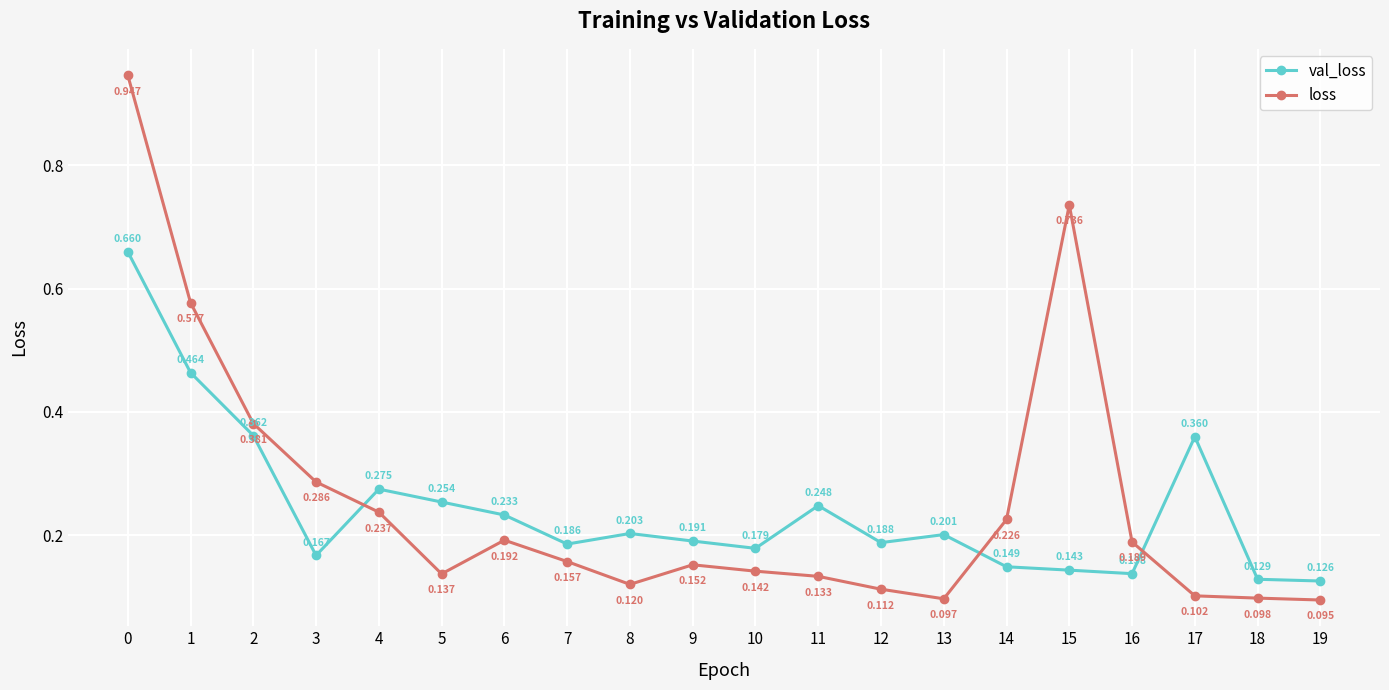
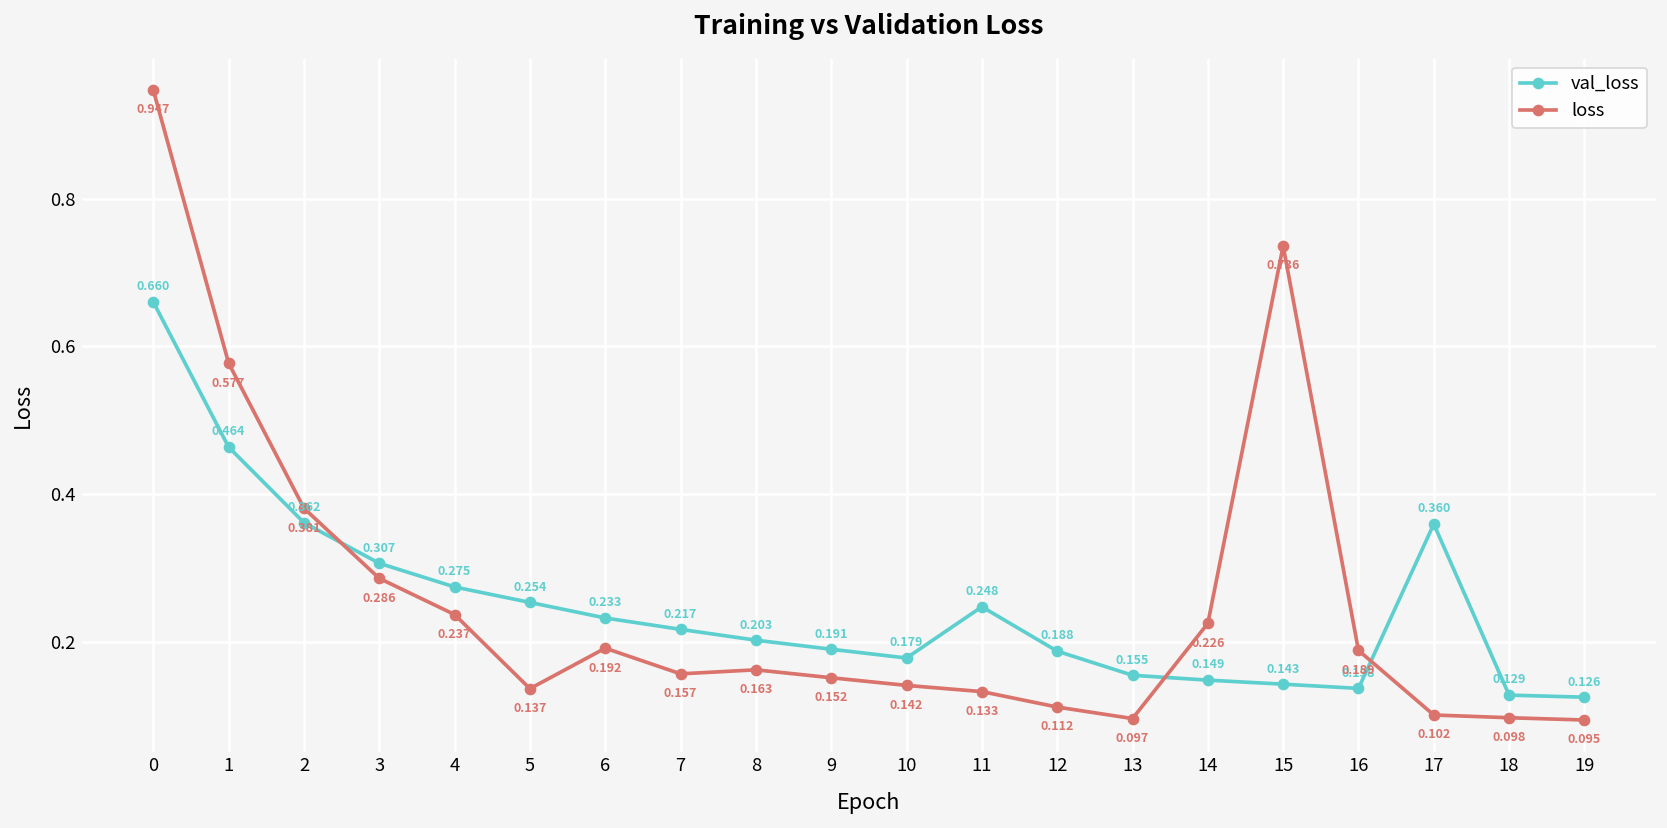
val_loss, 3: 0.167 -> 0.307
val_loss, 7: 0.186 -> 0.217
loss, 8: 0.120 -> 0.163
val_loss, 13: 0.201 -> 0.155
